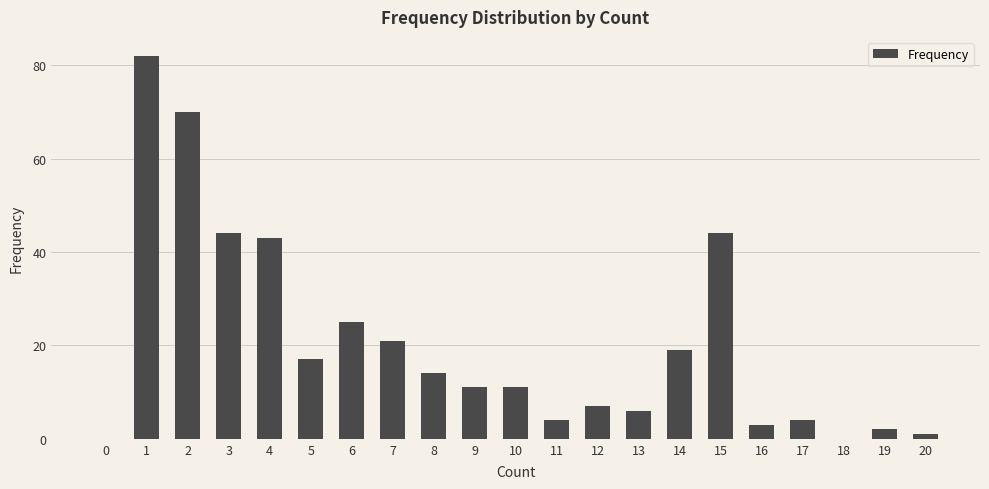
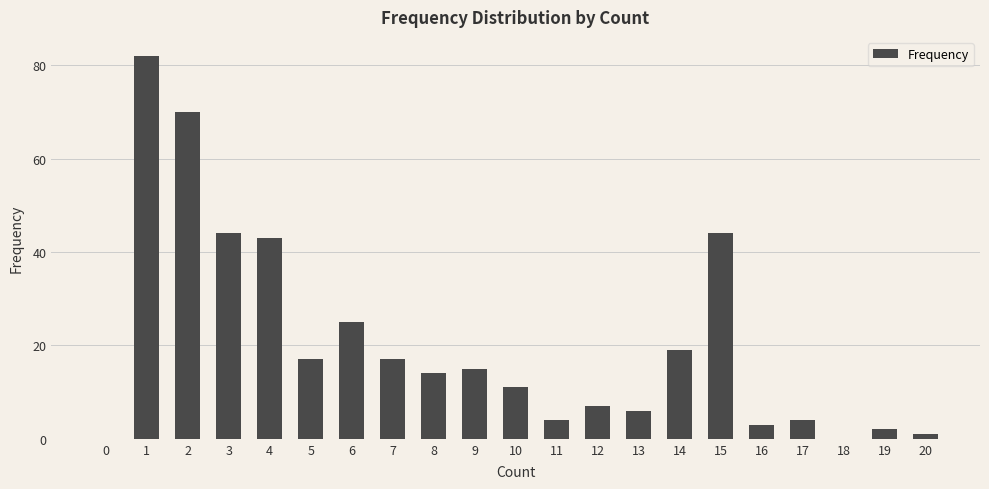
7: 21 -> 17
9: 11 -> 15
